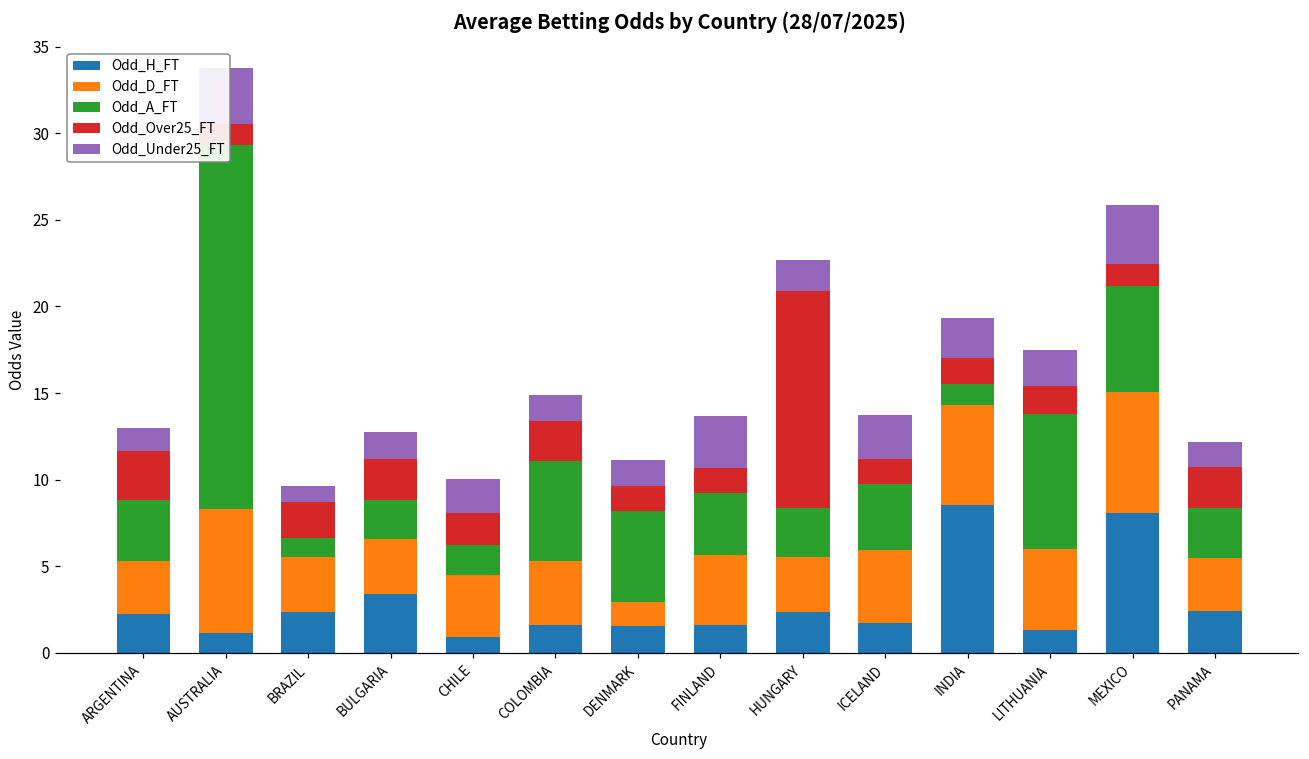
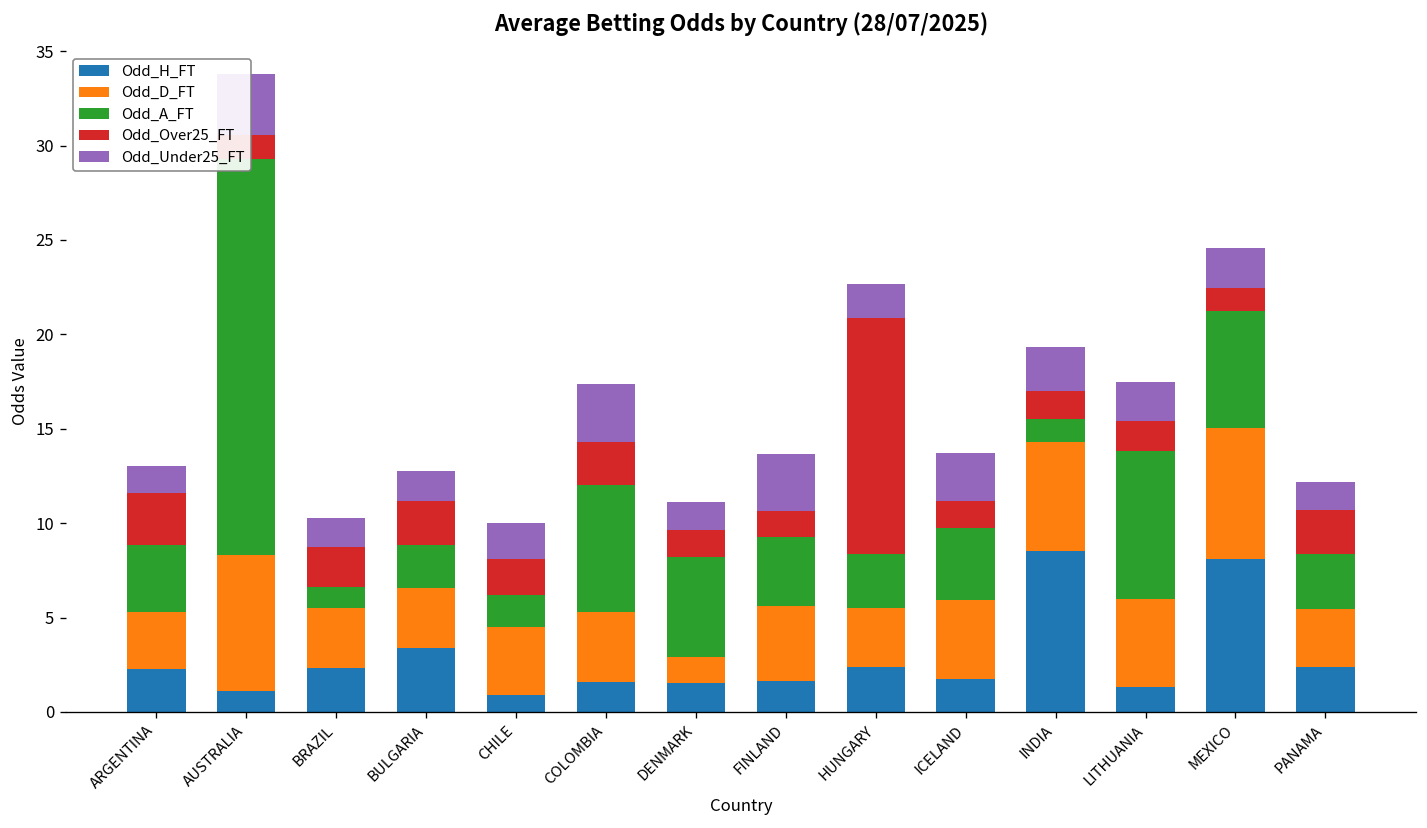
Odd_Under25_FT, BRAZIL: 0.9 -> 1.5
Odd_A_FT, COLOMBIA: 5.8 -> 6.8
Odd_Under25_FT, COLOMBIA: 1.5 -> 3.1
Odd_Under25_FT, MEXICO: 3.4 -> 2.1
